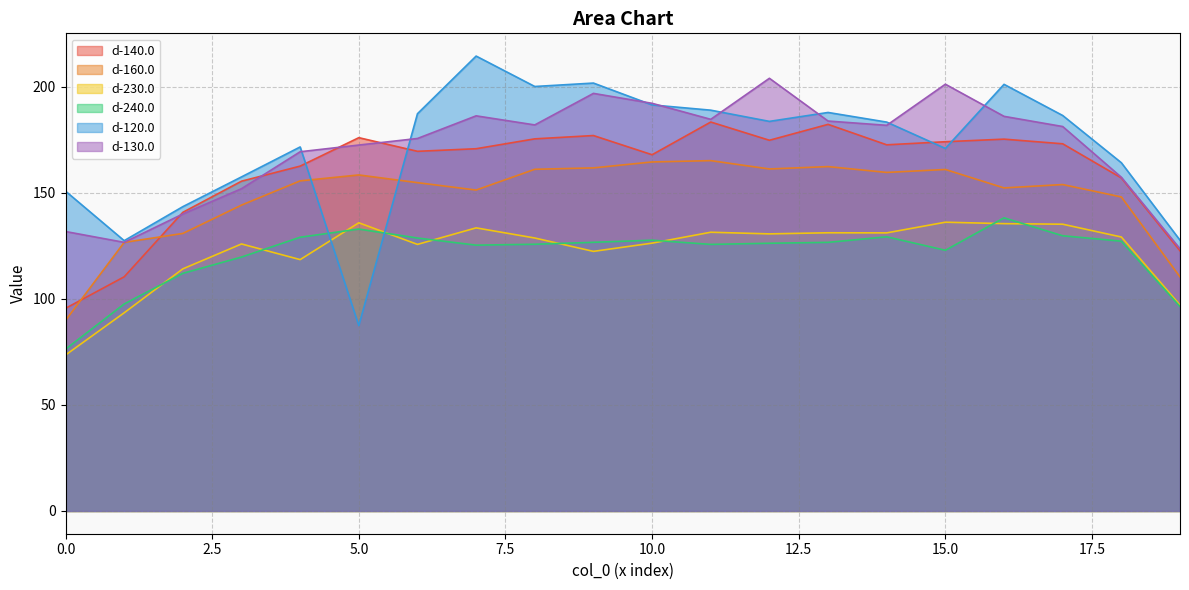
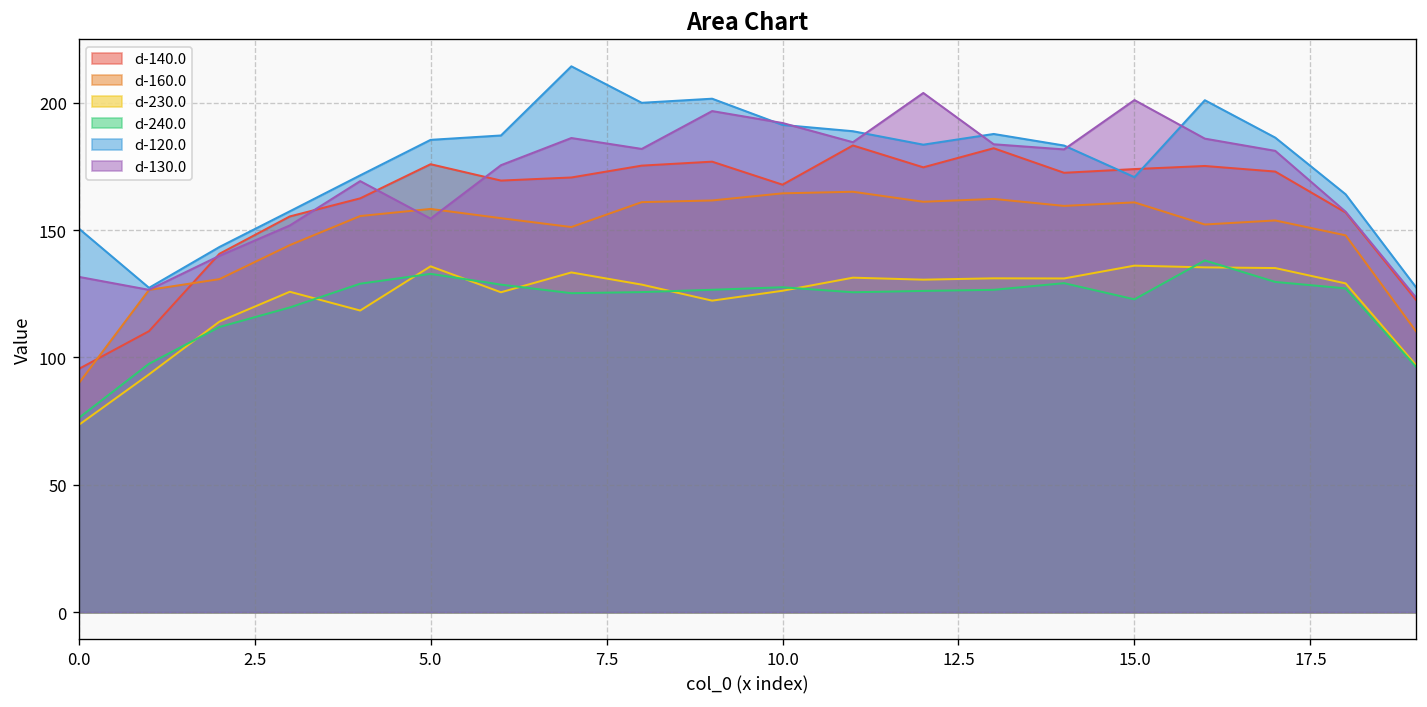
d-120.0, 5.0: 87 -> 185
d-130.0, 5.0: 172 -> 155
